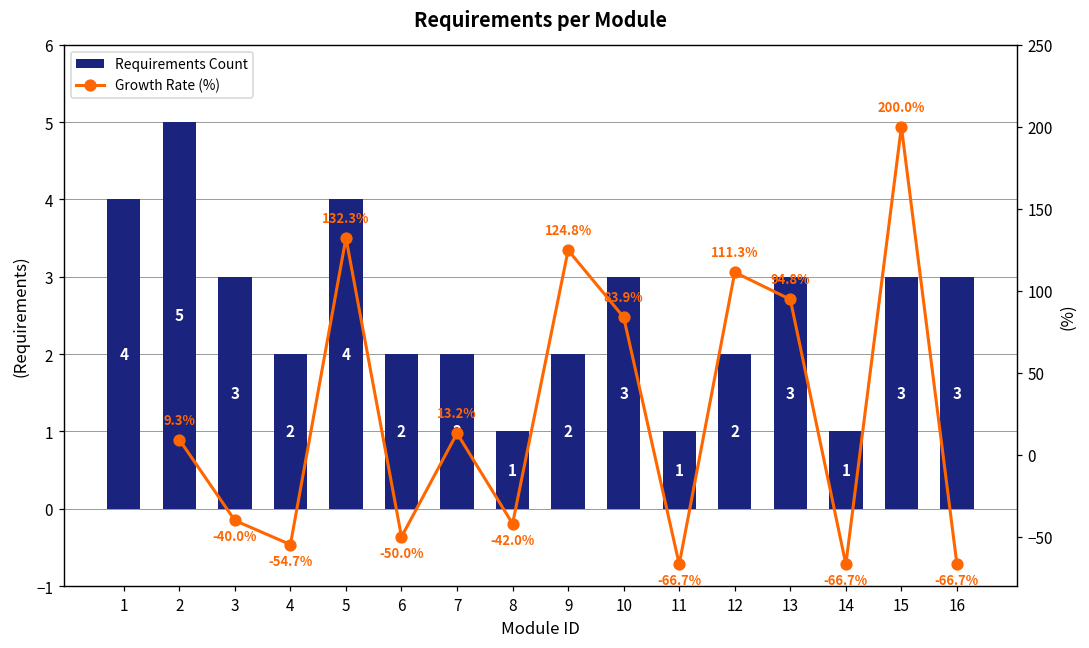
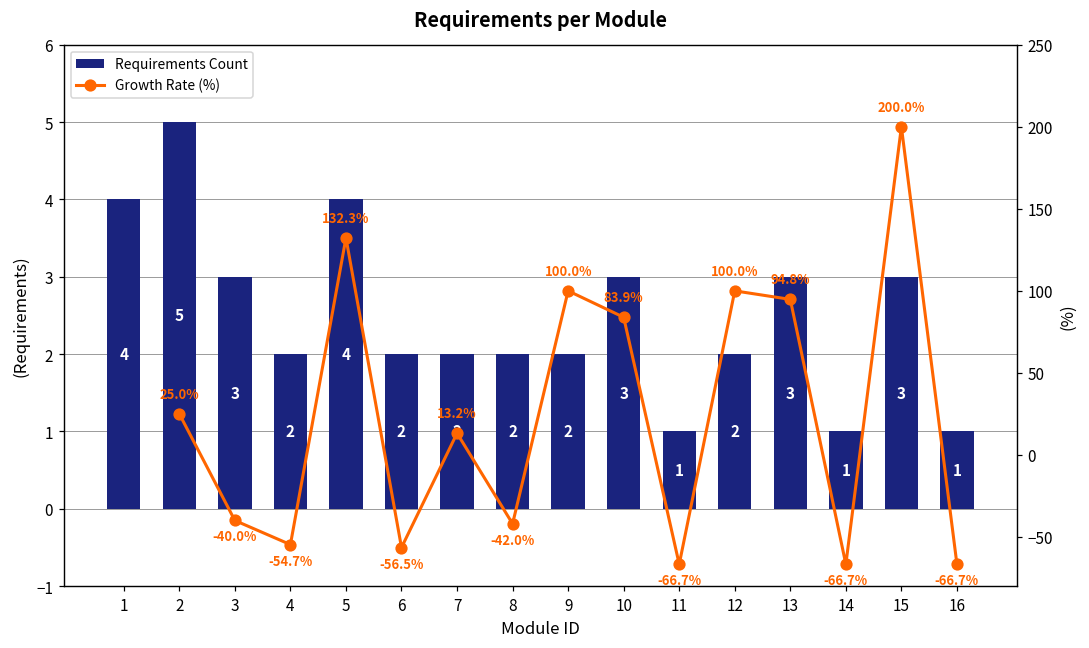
Requirements Count, 8: 1 -> 2
Requirements Count, 16: 3 -> 1
Growth Rate (%), 2: 9.3% -> 25.0%
Growth Rate (%), 6: -50.0% -> -56.5%
Growth Rate (%), 9: 124.8% -> 100.0%
Growth Rate (%), 12: 111.3% -> 100.0%
